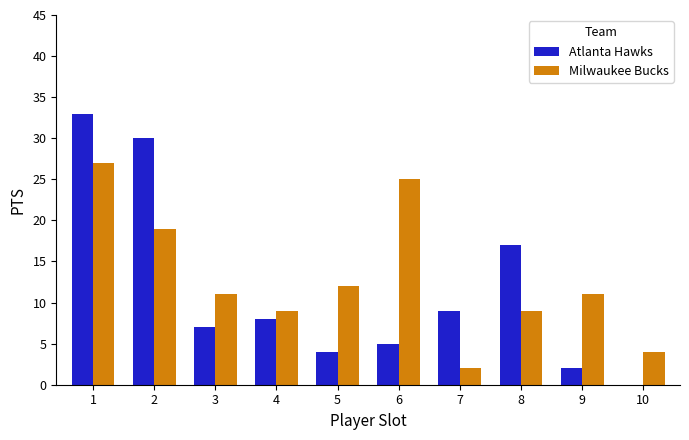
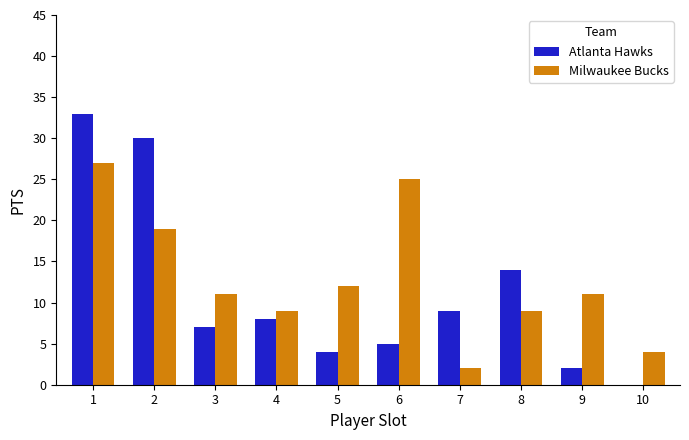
Atlanta Hawks, 8: 17 -> 14
